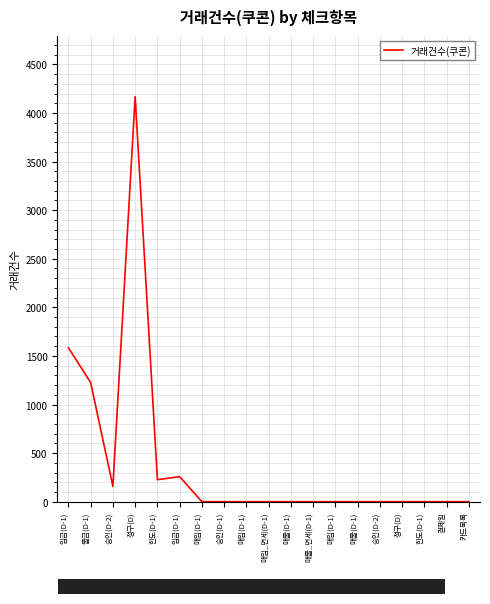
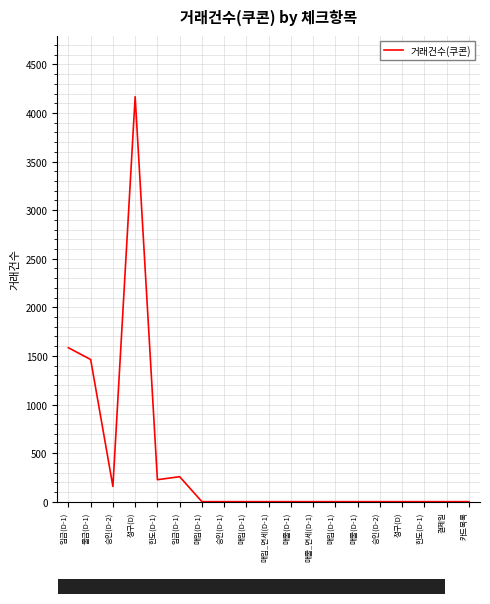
출금(D-1): 1200 -> 1500
